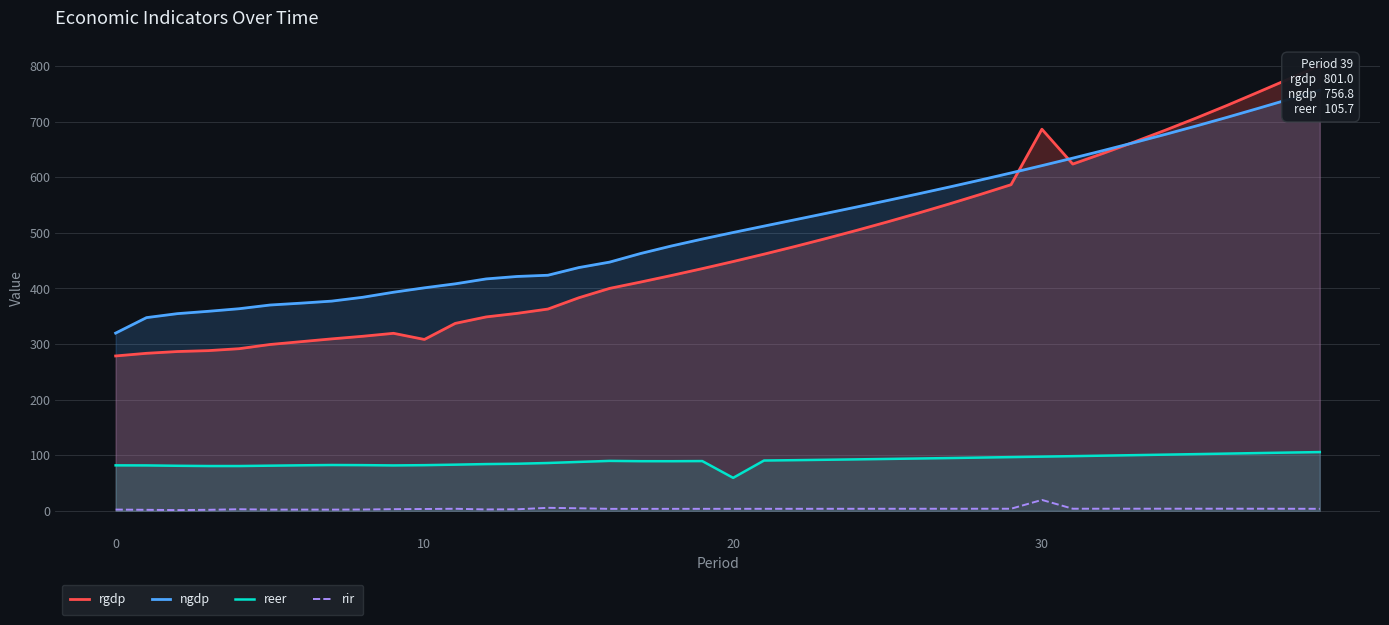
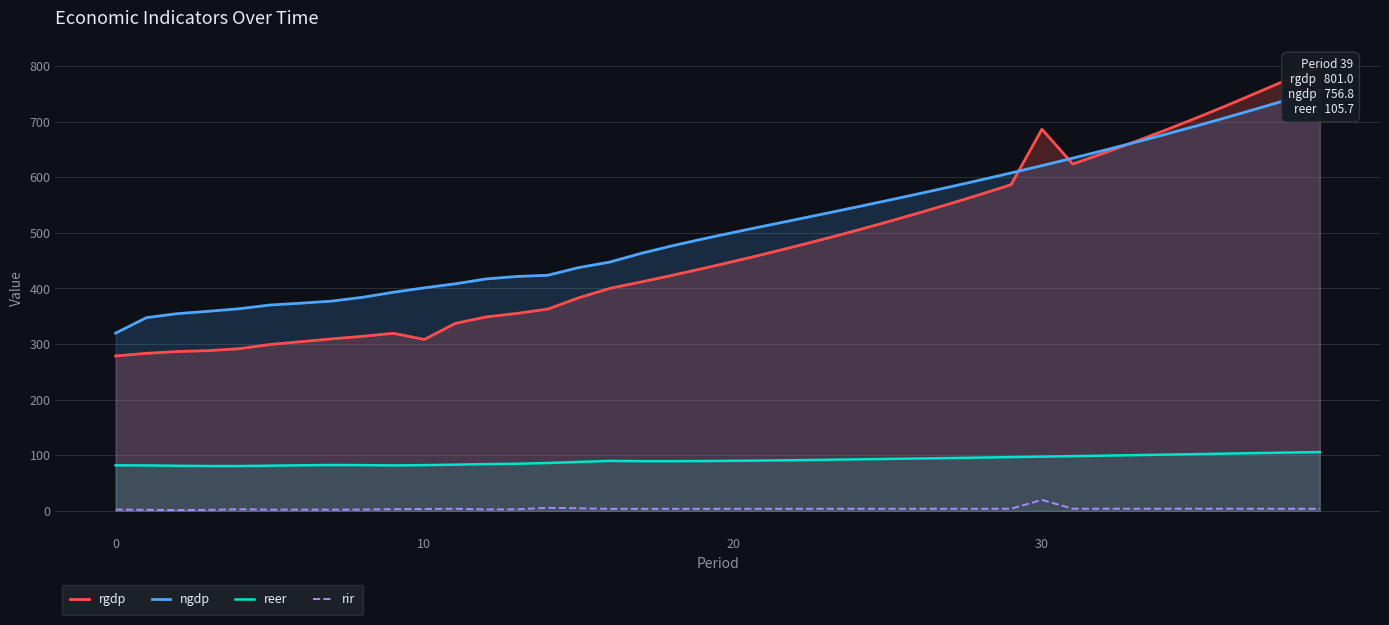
reer, 20: 60 -> 90
